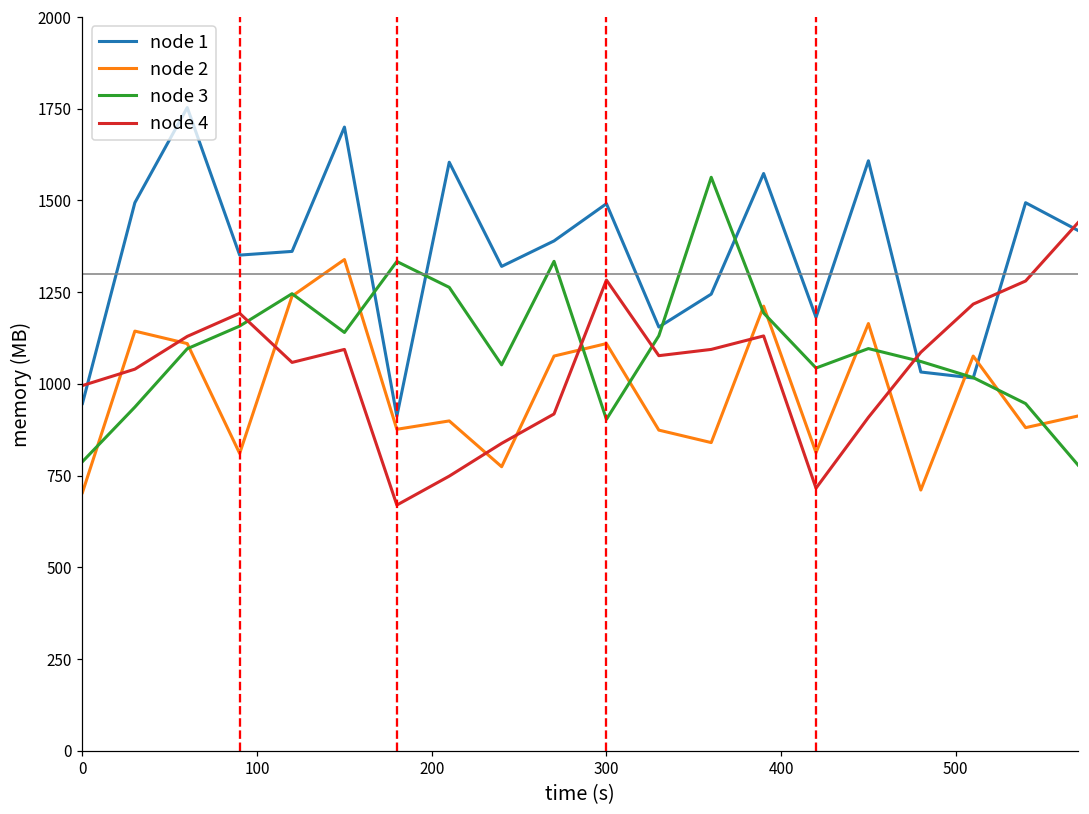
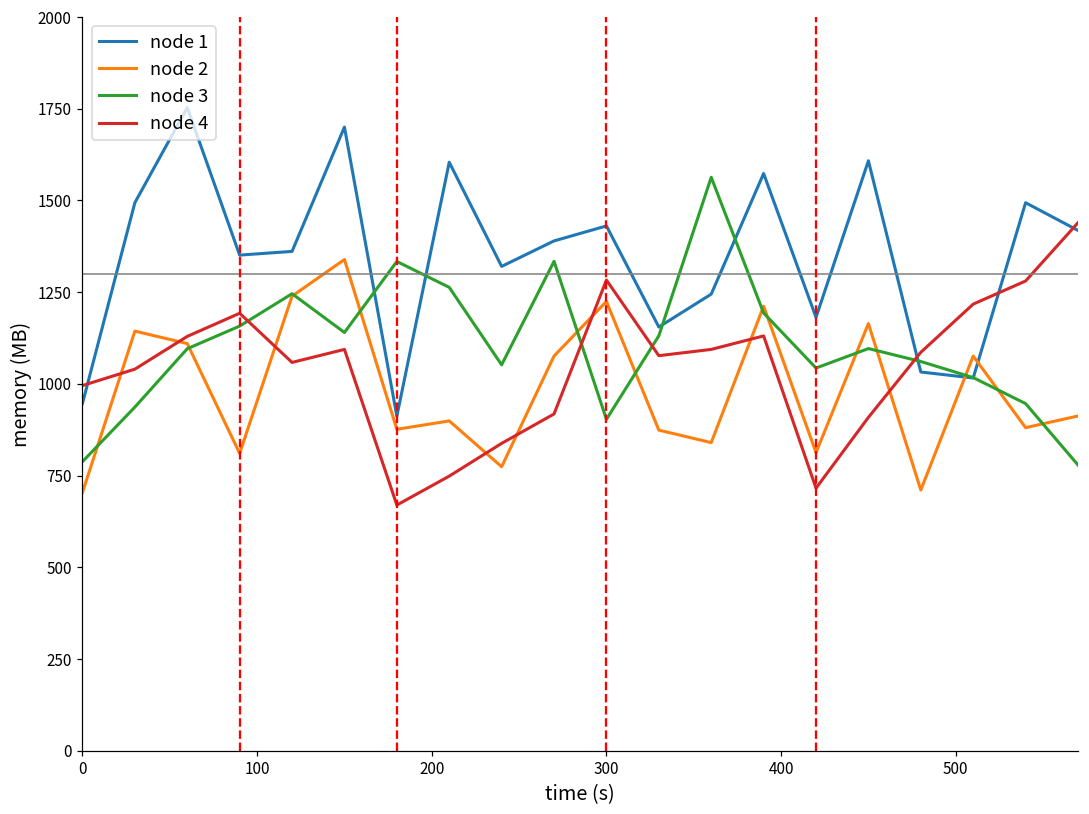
node 1, 300: 1490 -> 1430
node 2, 300: 1110 -> 1220
